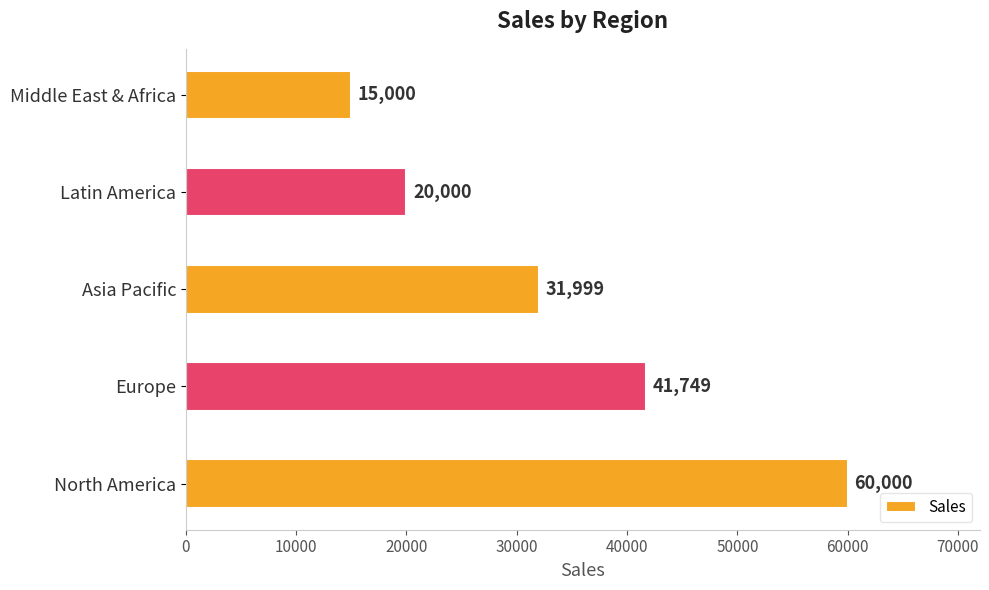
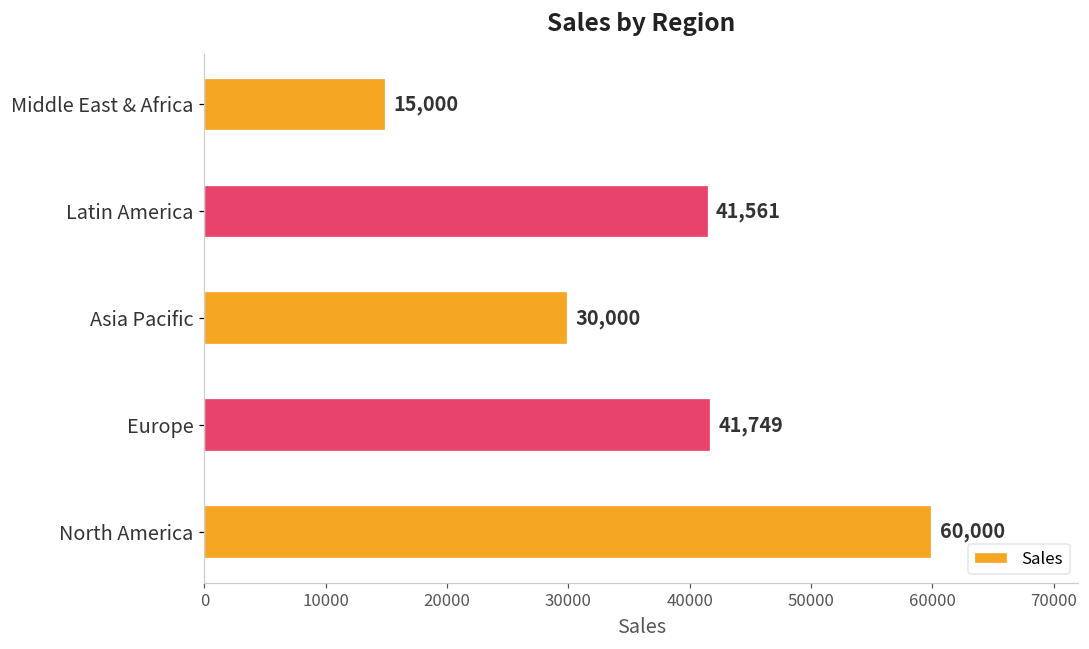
Latin America: 20,000 -> 41,561
Asia Pacific: 31,999 -> 30,000
